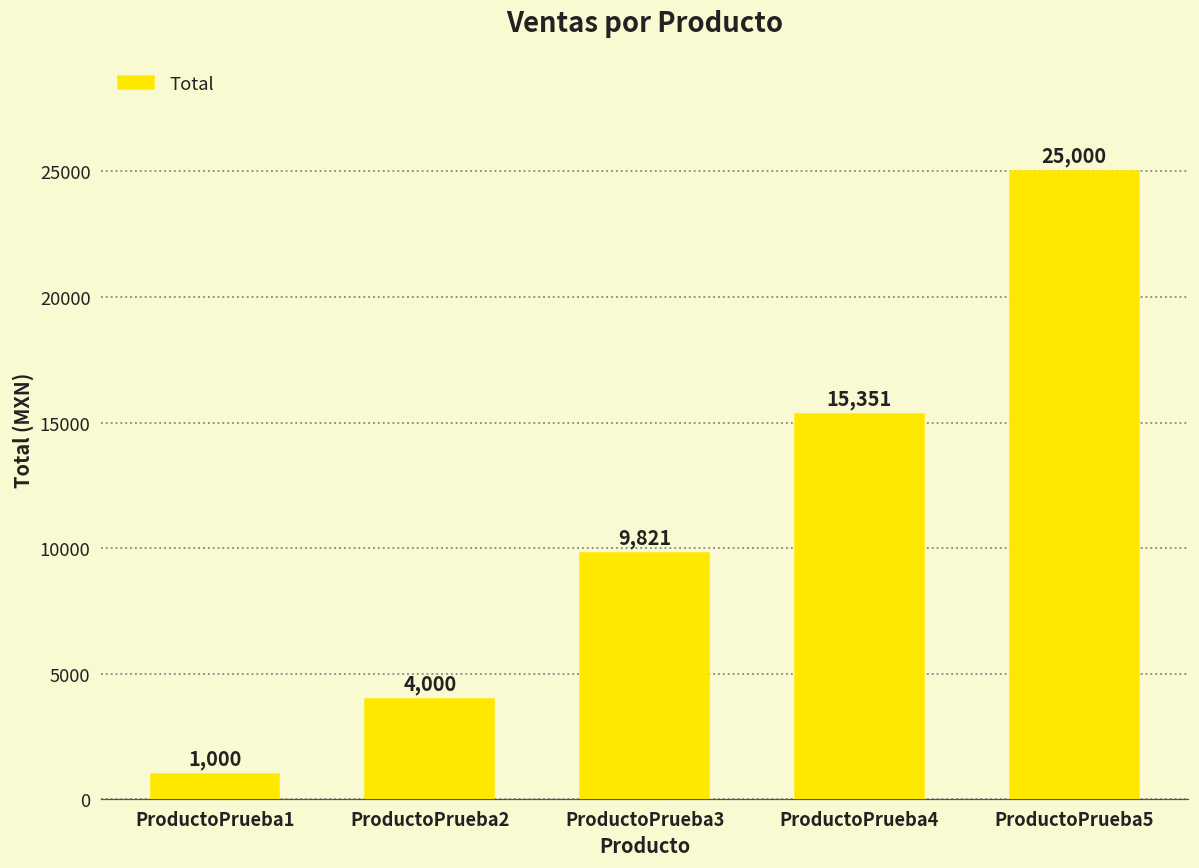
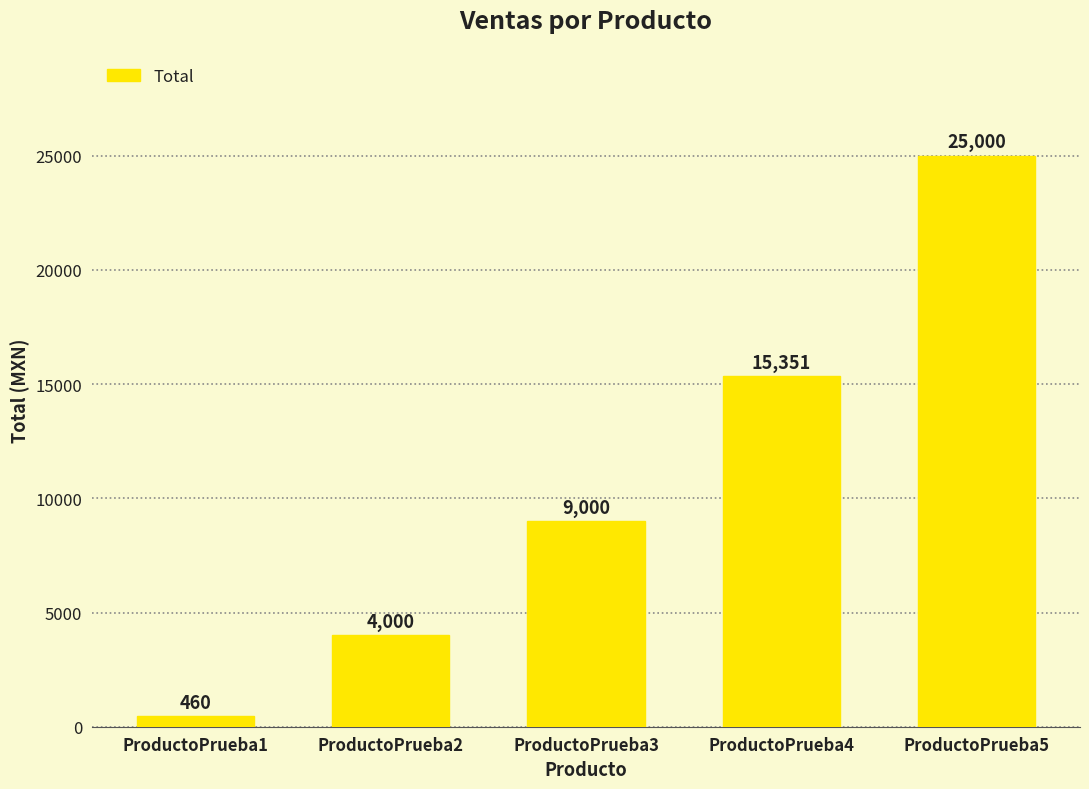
ProductoPrueba1: 1,000 -> 460
ProductoPrueba3: 9,821 -> 9,000
